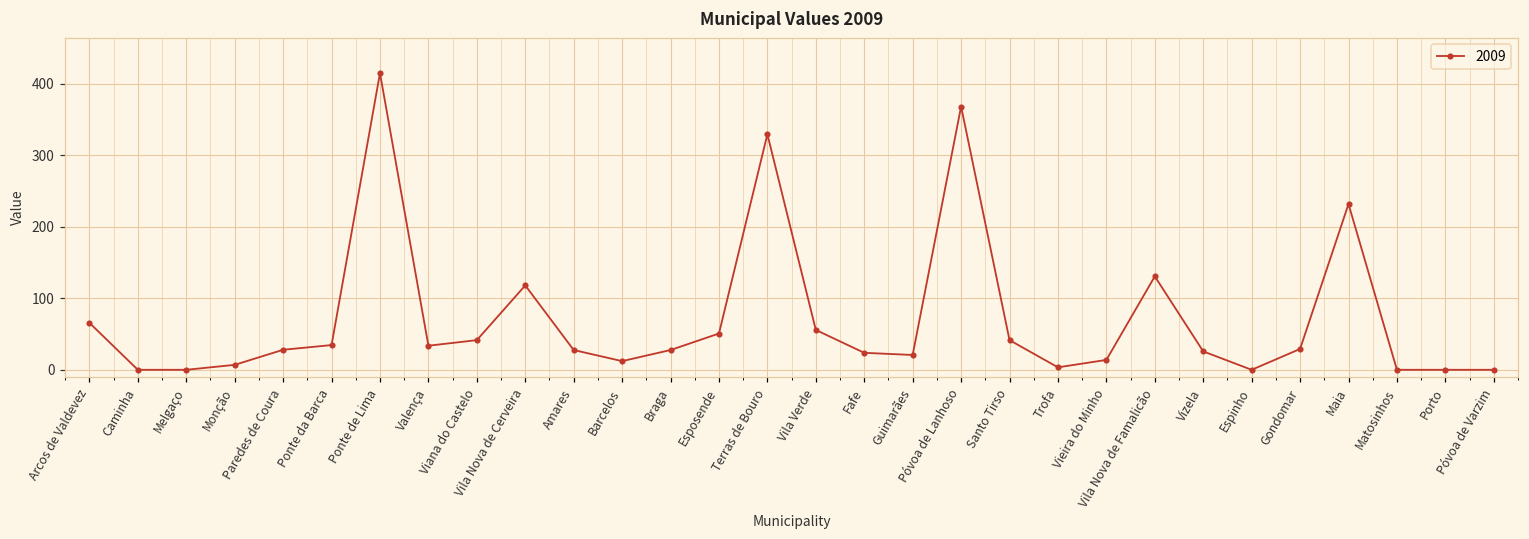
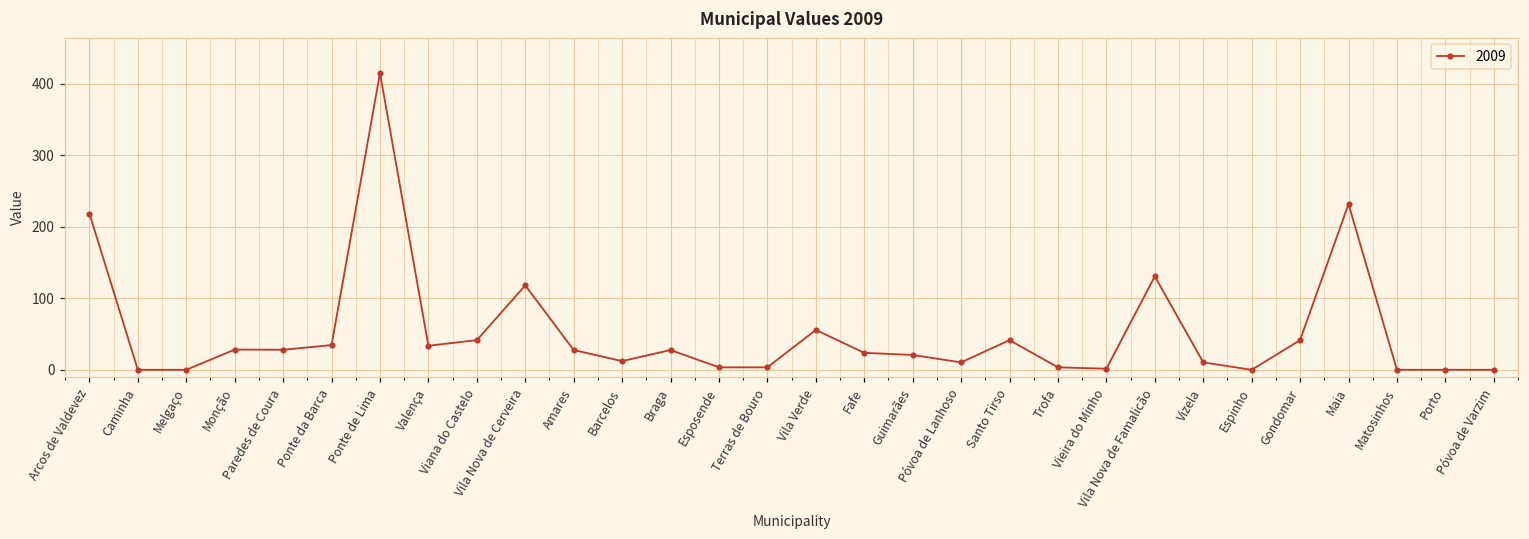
Arcos de Valdevez: 70 -> 220
Monção: 10 -> 30
Esposende: 50 -> 0
Terras de Bouro: 330 -> 0
Póvoa de Lanhoso: 370 -> 10
Vieira do Minho: 10 -> 0
Vizela: 30 -> 10
Gondomar: 30 -> 40
